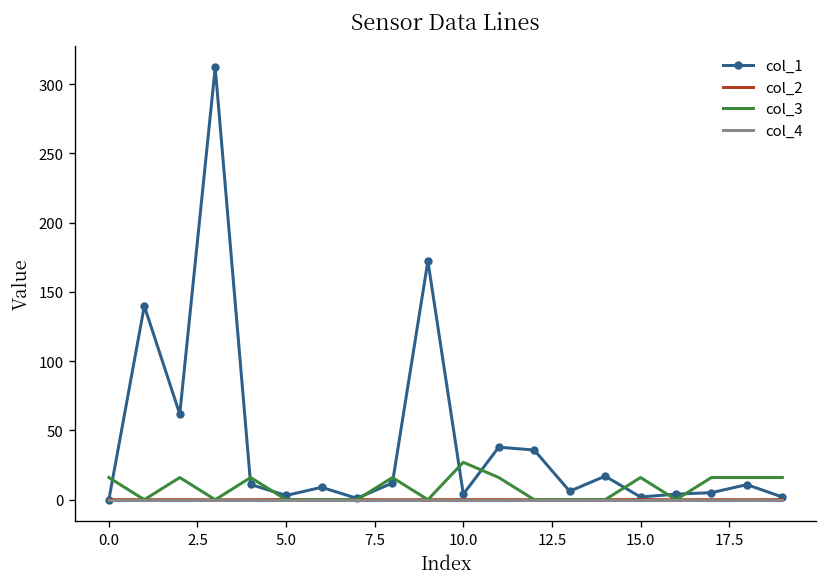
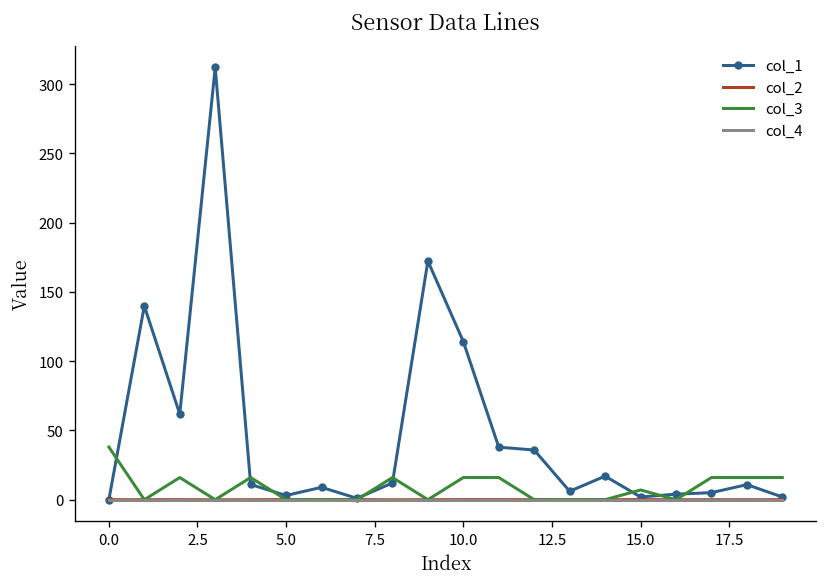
col_3, 0.0: 16 -> 38
col_1, 10.0: 4 -> 114
col_3, 10.0: 27 -> 16
col_3, 15.0: 16 -> 7
